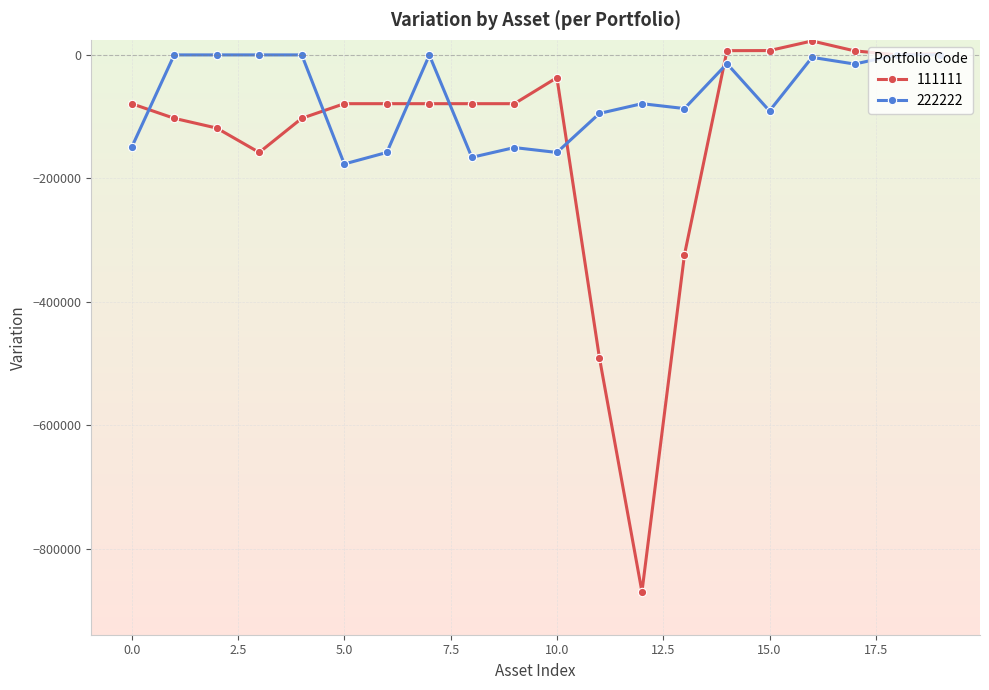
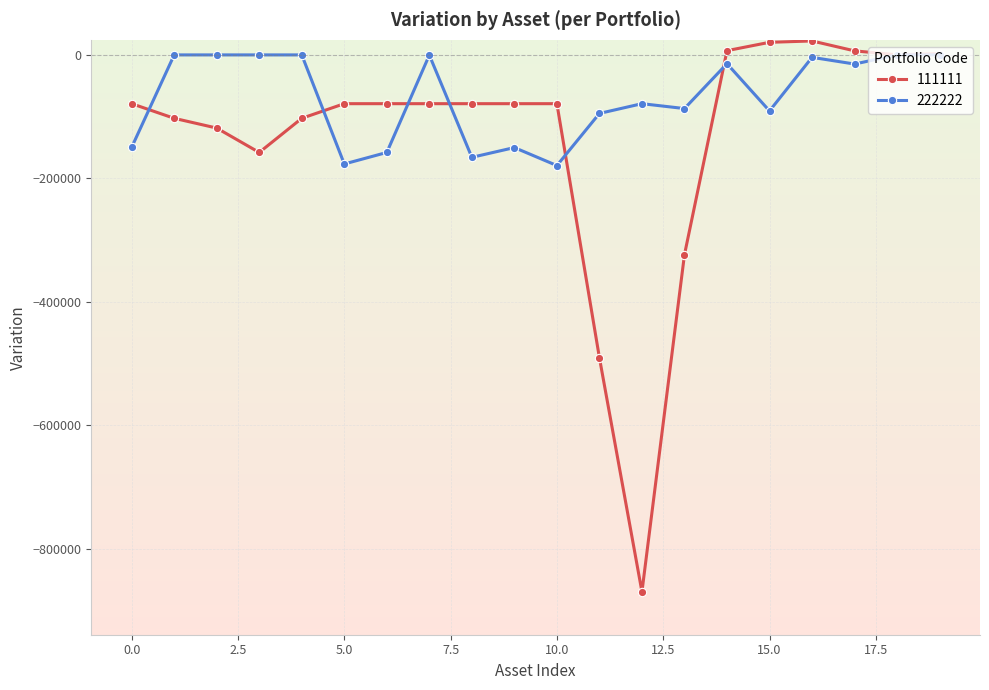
111111, 10.0: -40000 -> -80000
222222, 10.0: -160000 -> -180000
111111, 15.0: 10000 -> 20000
